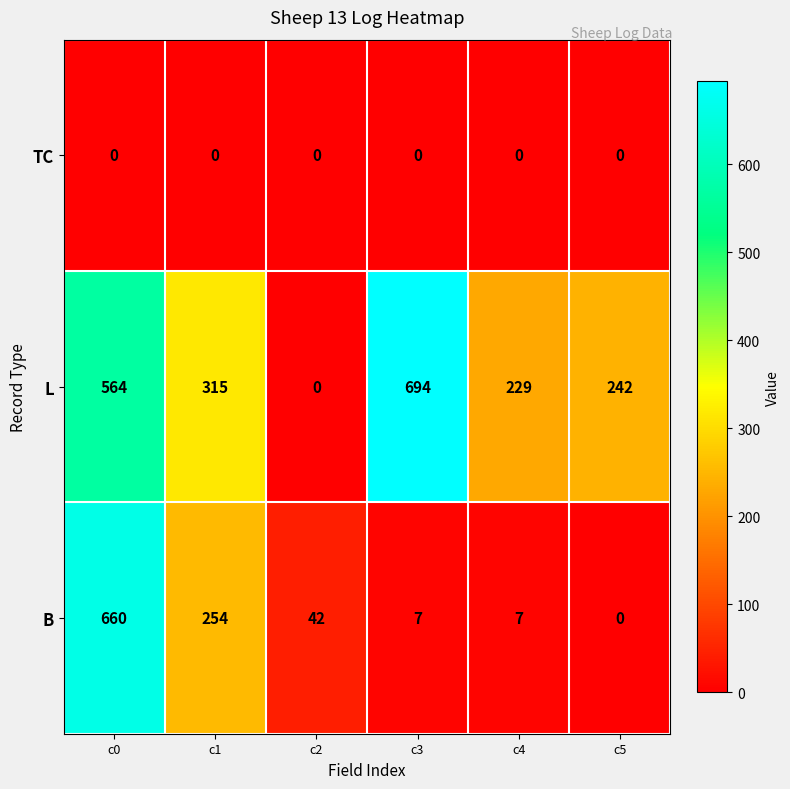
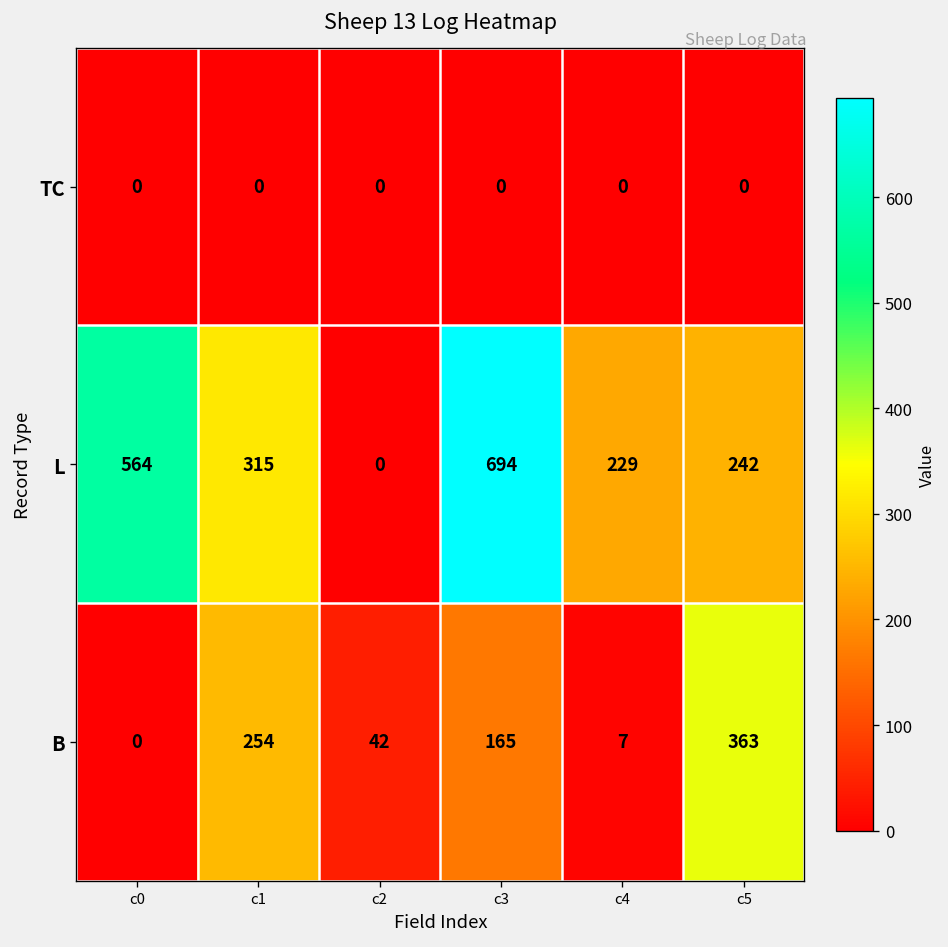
B, c0: 660 -> 0
B, c3: 7 -> 165
B, c5: 0 -> 363
